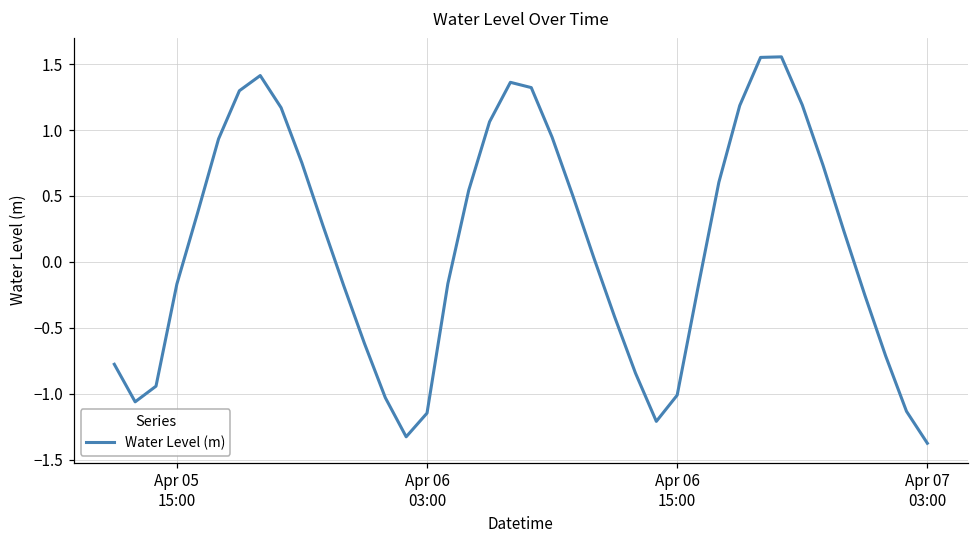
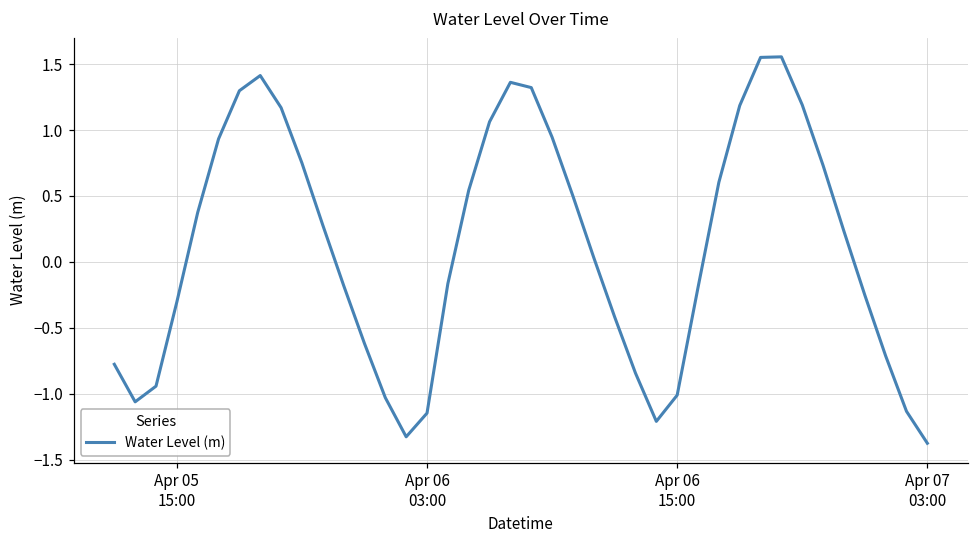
Apr 05 15:00: -0.17 -> -0.30
